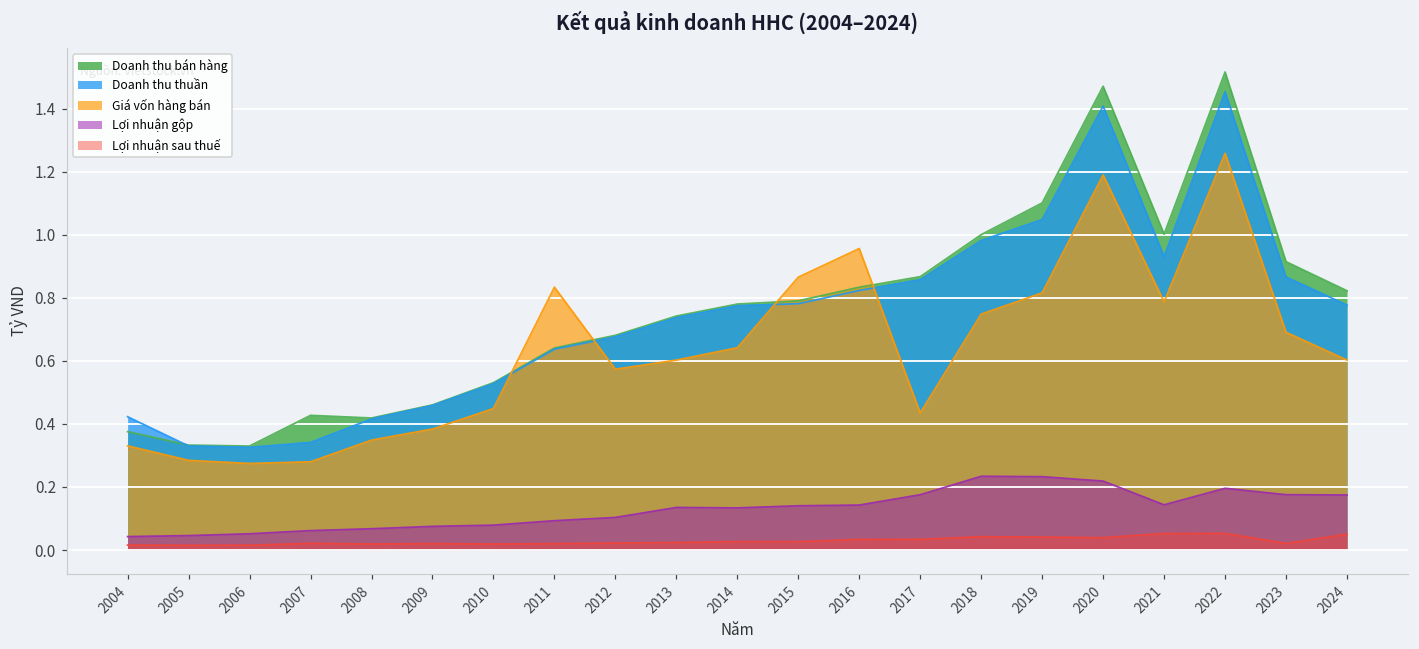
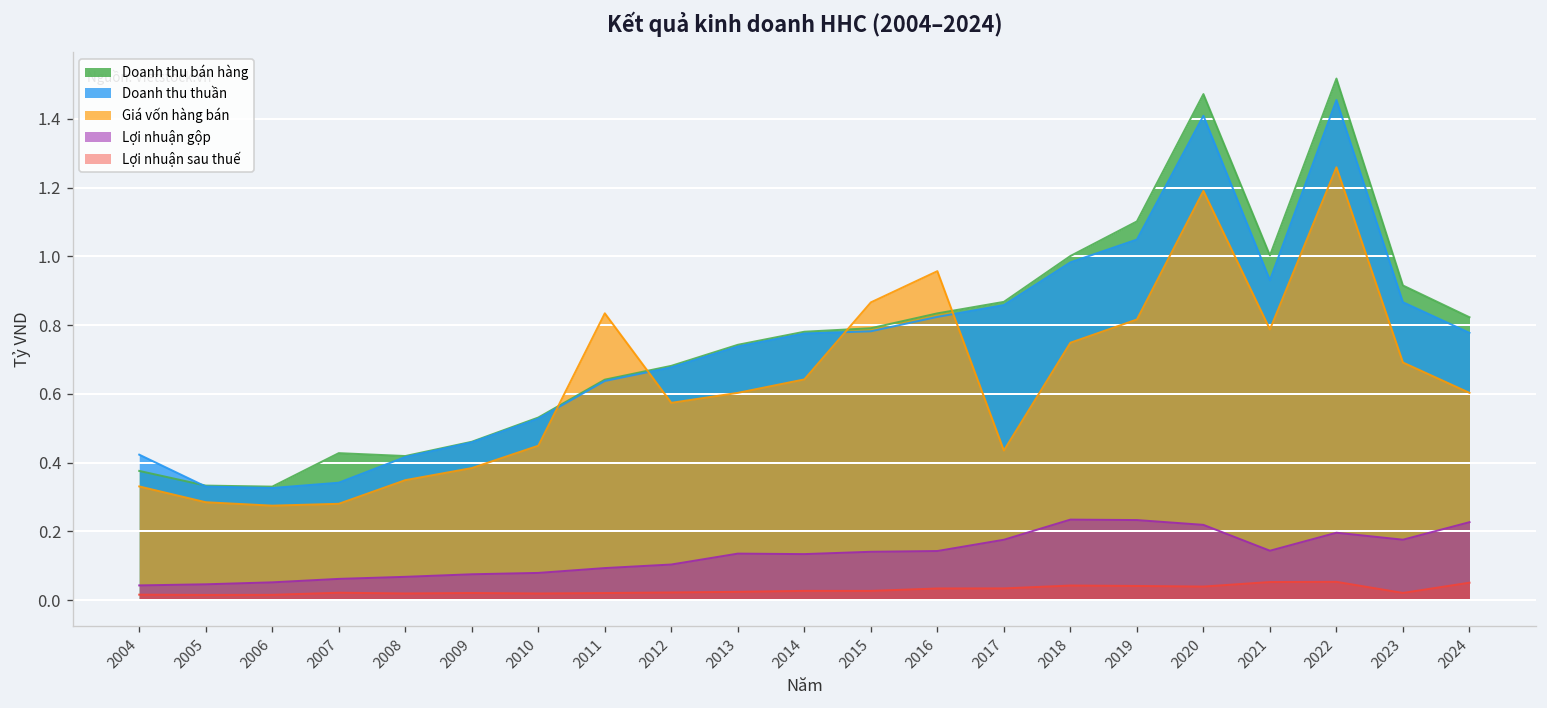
Lợi nhuận gộp, 2024: 0.17 -> 0.23
